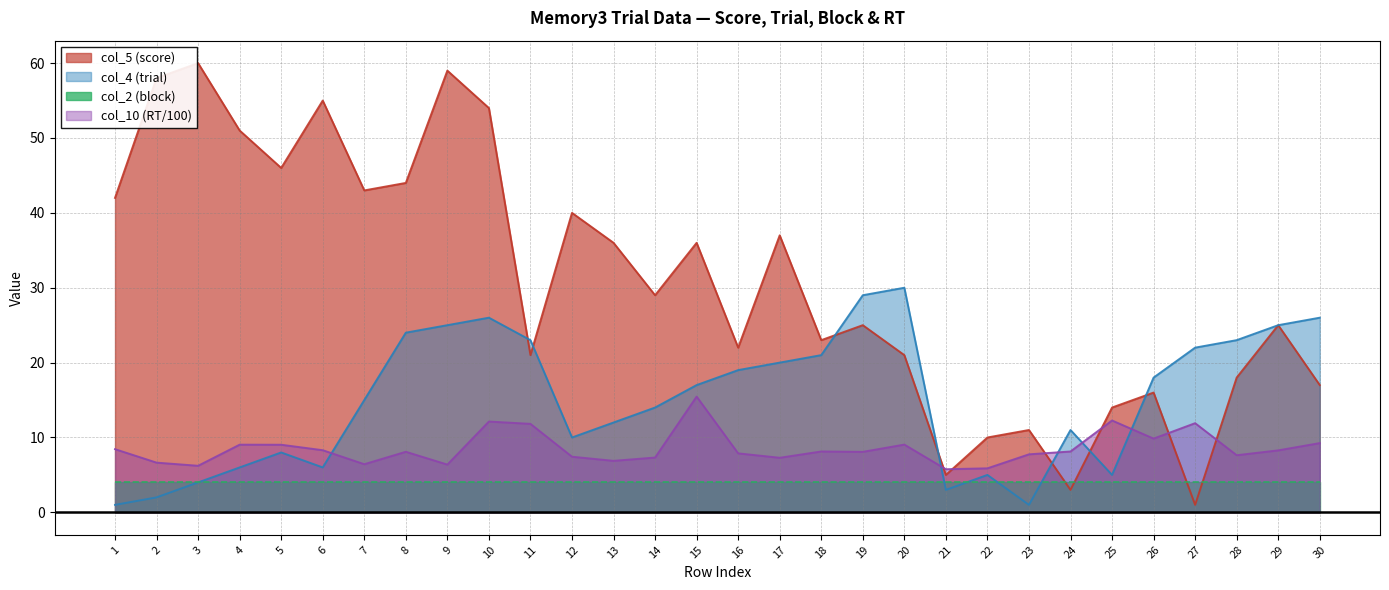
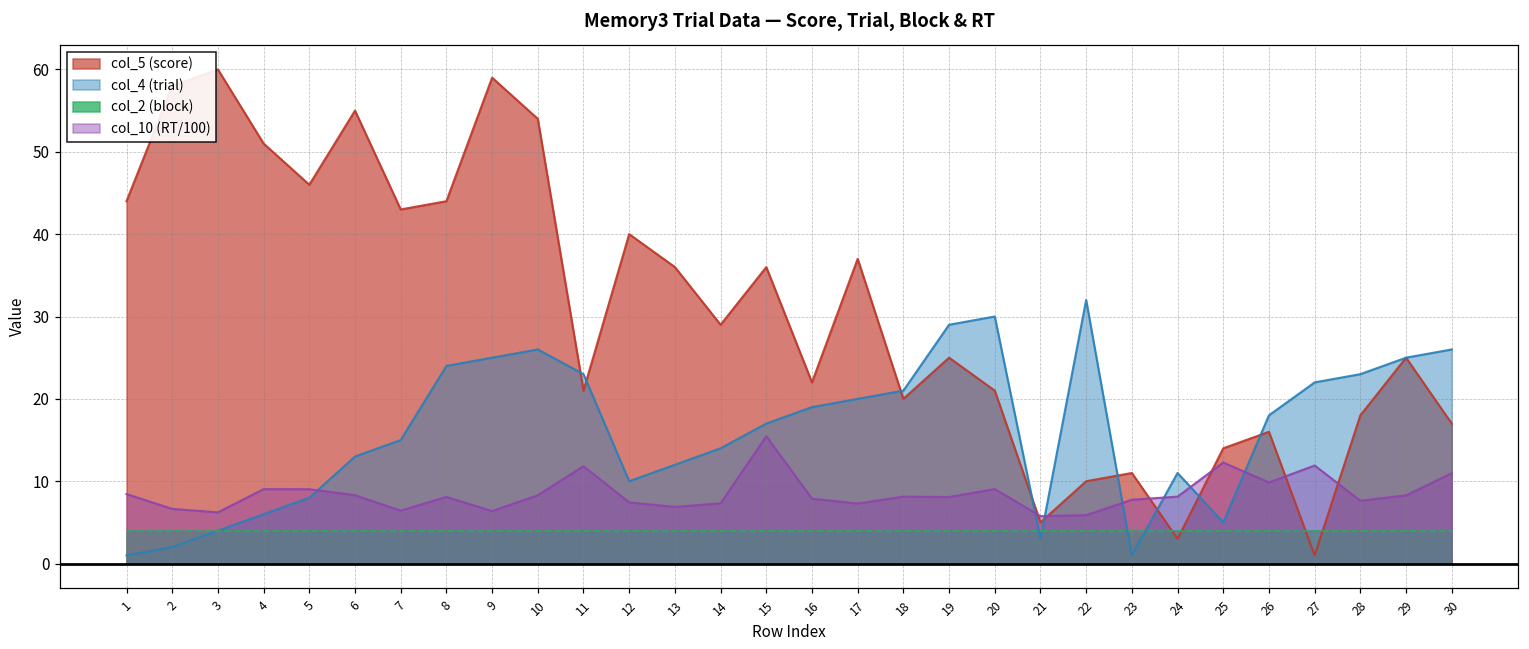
col_5 (score), 1: 42 -> 44
col_4 (trial), 6: 6 -> 13
col_10 (RT/100), 10: 12 -> 8
col_5 (score), 18: 23 -> 20
col_4 (trial), 22: 5 -> 32
col_10 (RT/100), 30: 9 -> 11
